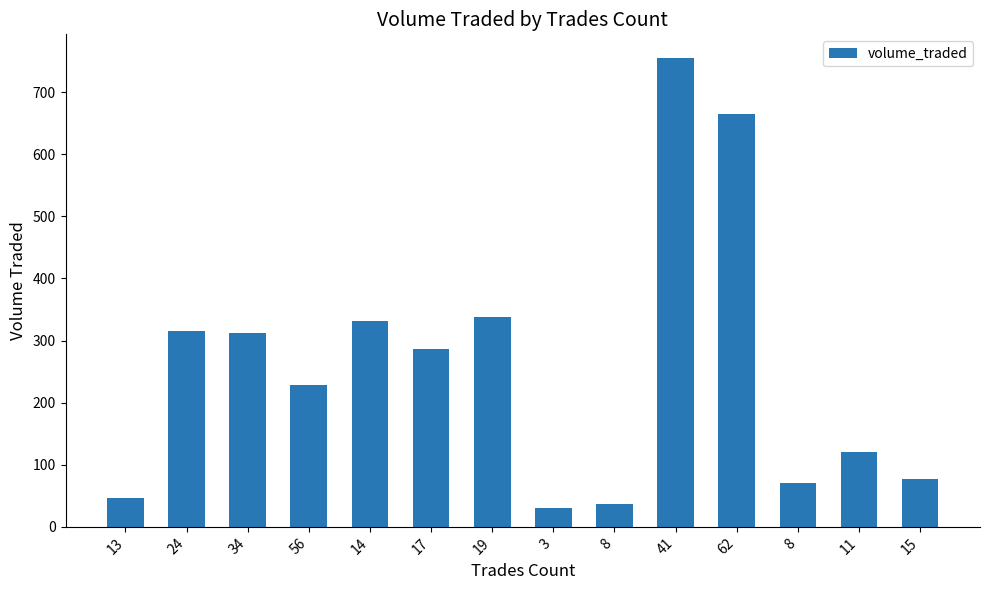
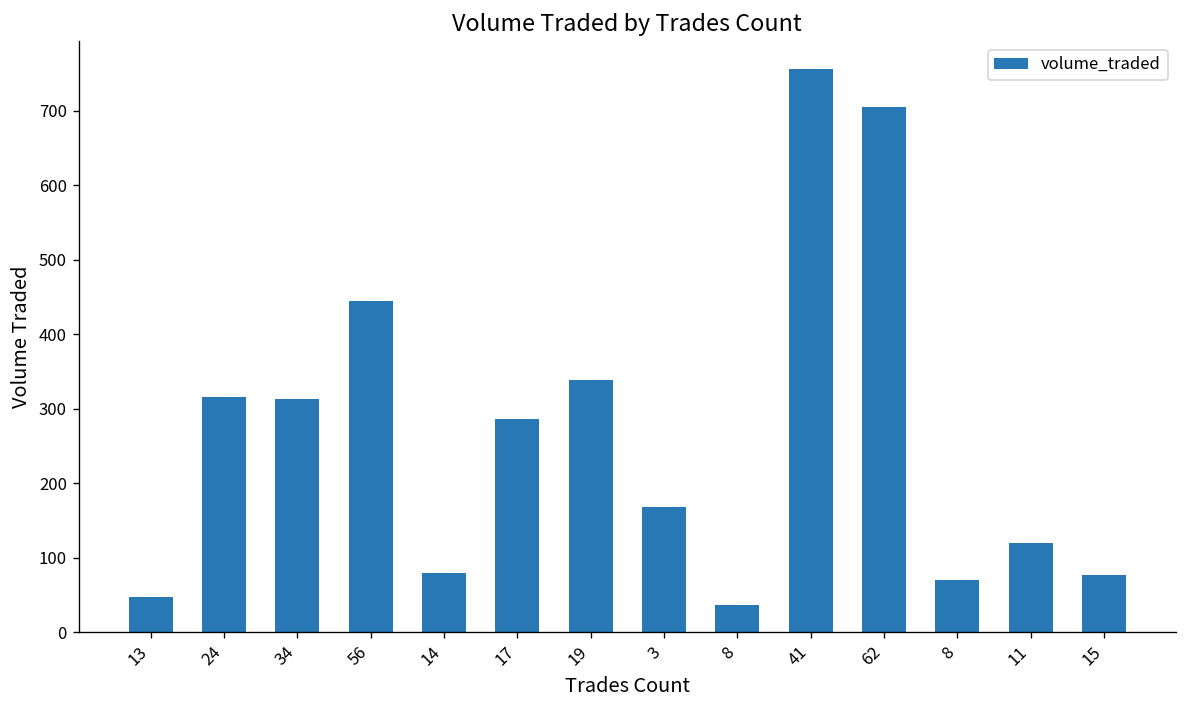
56: 230 -> 440
14: 330 -> 80
3: 30 -> 170
62: 670 -> 710
